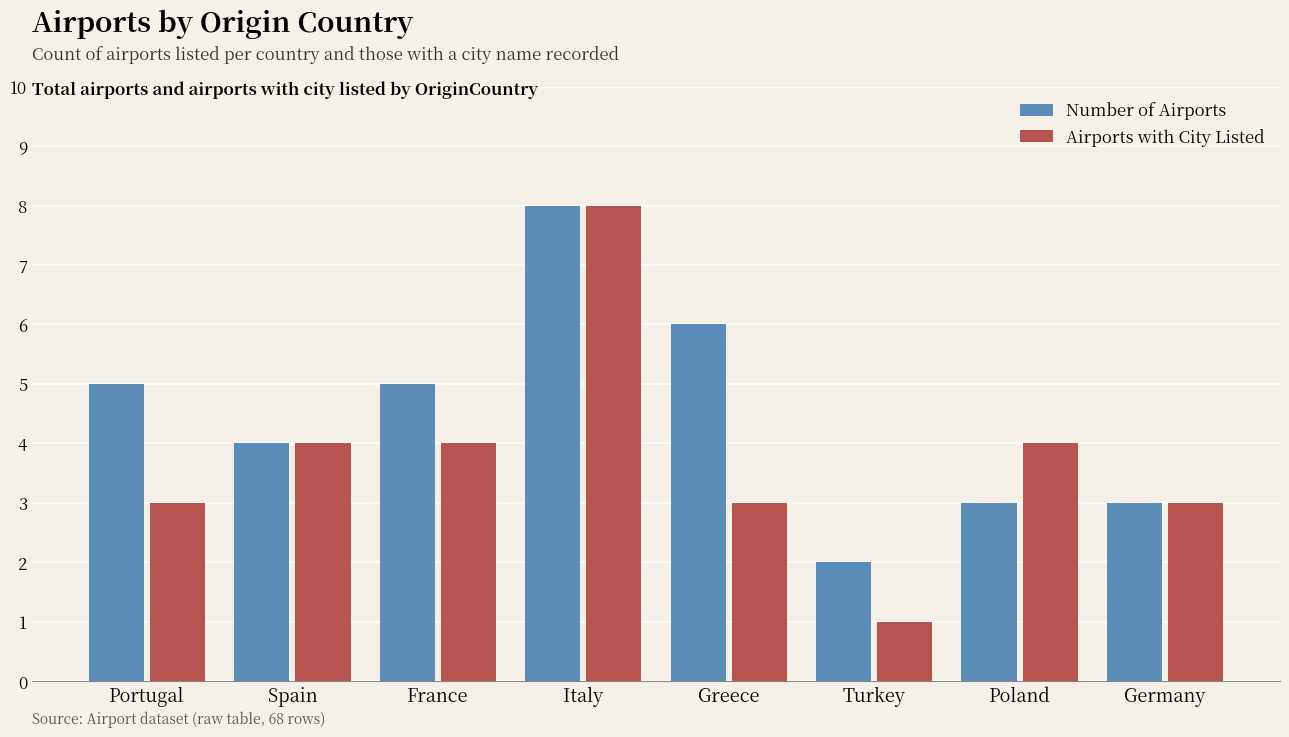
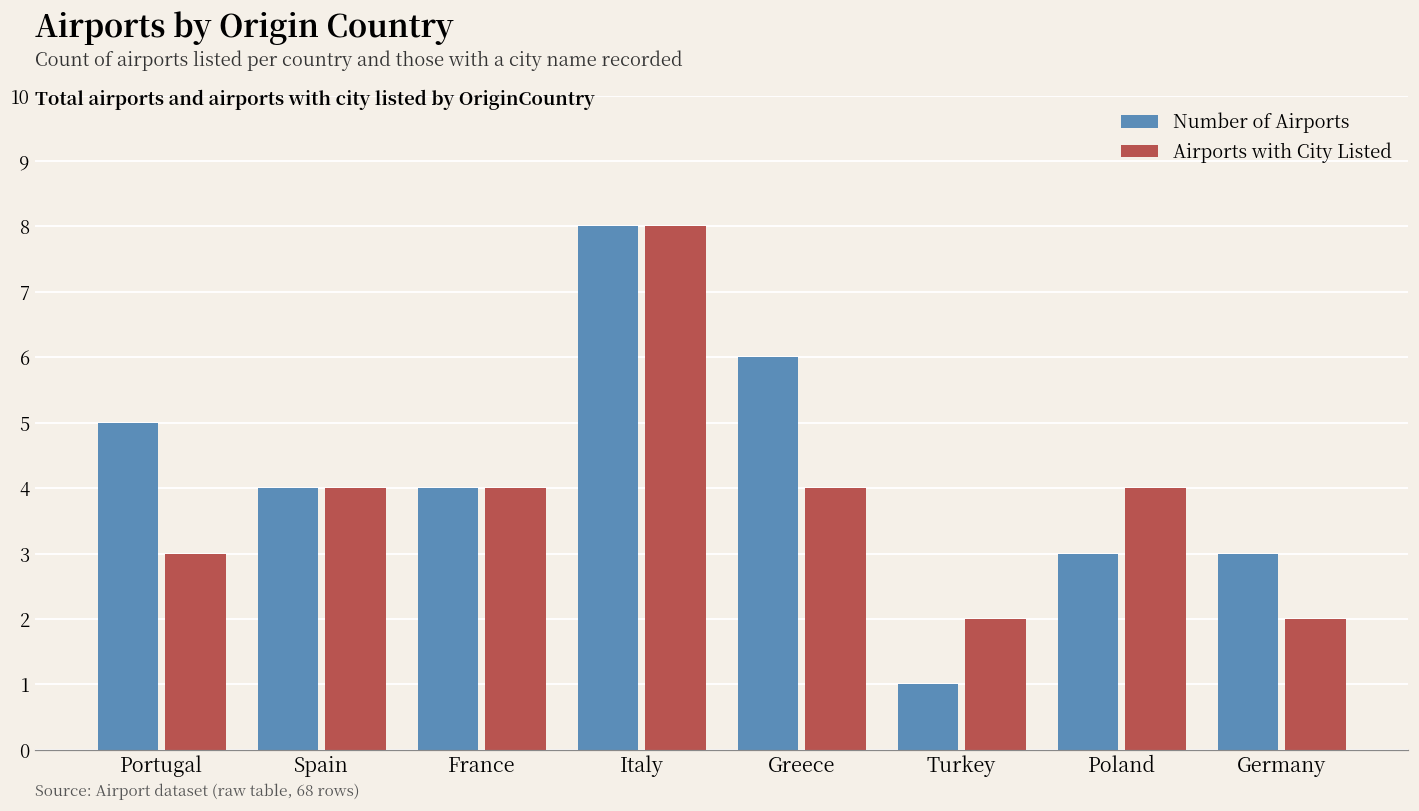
Number of Airports, France: 5 -> 4
Airports with City Listed, Greece: 3 -> 4
Number of Airports, Turkey: 2 -> 1
Airports with City Listed, Turkey: 1 -> 2
Airports with City Listed, Germany: 3 -> 2
